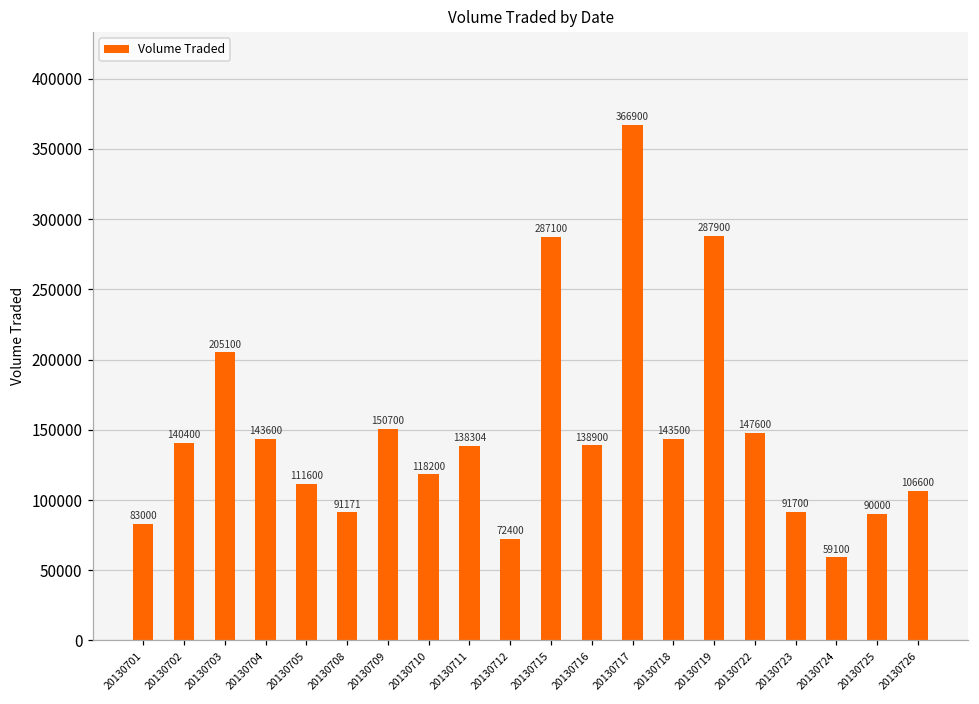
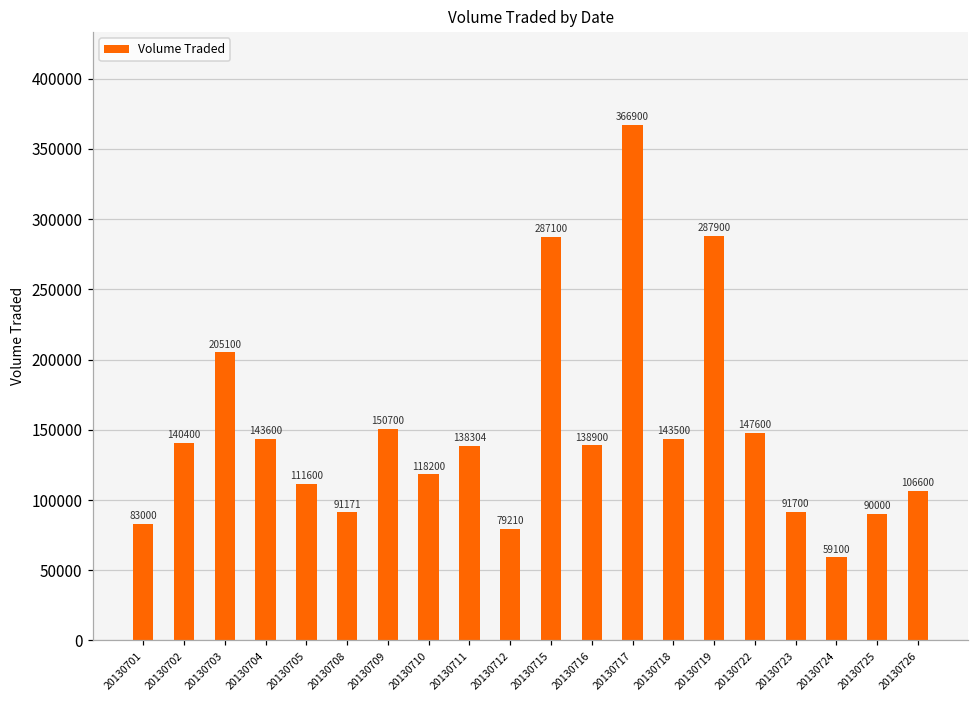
20130712: 72400 -> 79210
